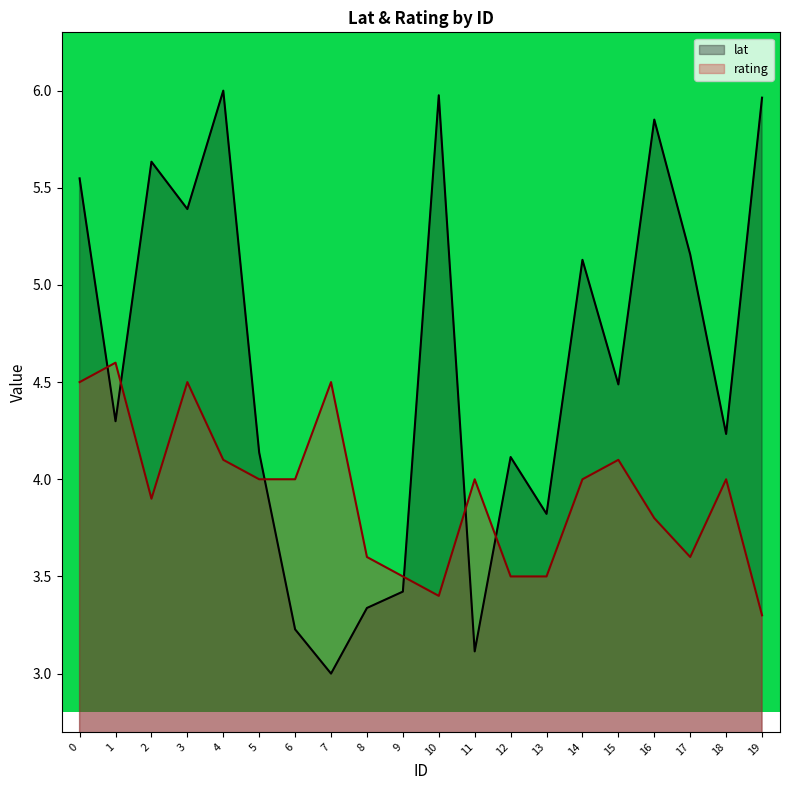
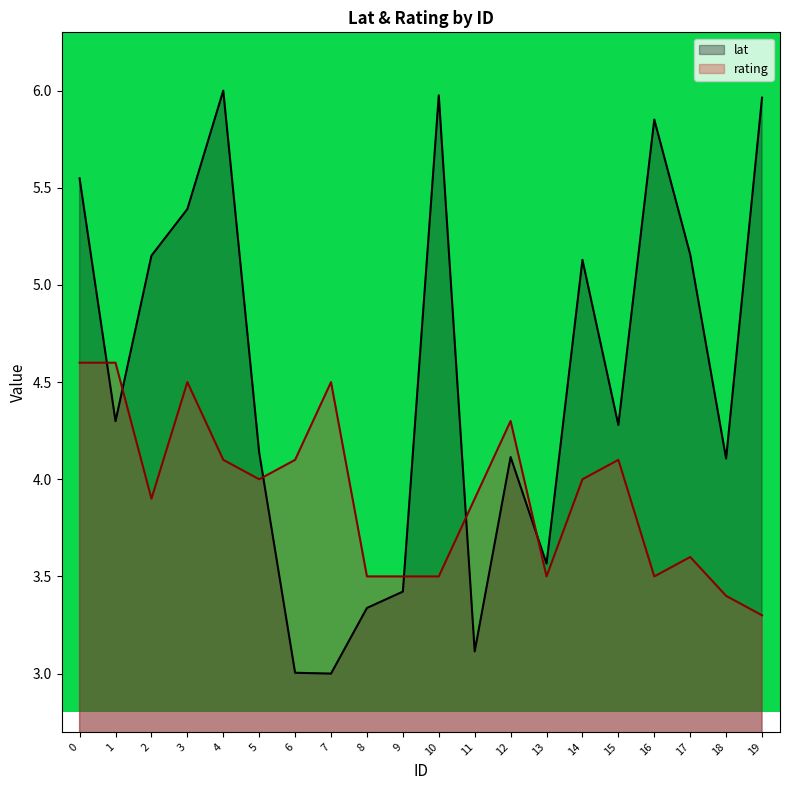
rating, 0: 4.5 -> 4.6
lat, 2: 5.63 -> 5.15
lat, 6: 3.23 -> 3.00
rating, 6: 4.0 -> 4.1
rating, 8: 3.6 -> 3.5
rating, 10: 3.4 -> 3.5
rating, 11: 4.0 -> 3.9
rating, 12: 3.5 -> 4.3
lat, 13: 3.82 -> 3.57
lat, 15: 4.49 -> 4.28
rating, 16: 3.8 -> 3.5
lat, 18: 4.23 -> 4.11
rating, 18: 4.0 -> 3.4
